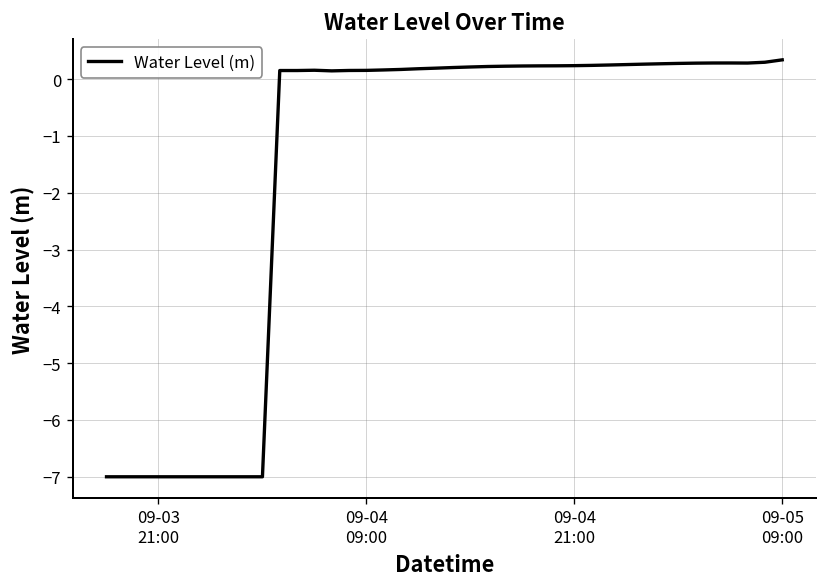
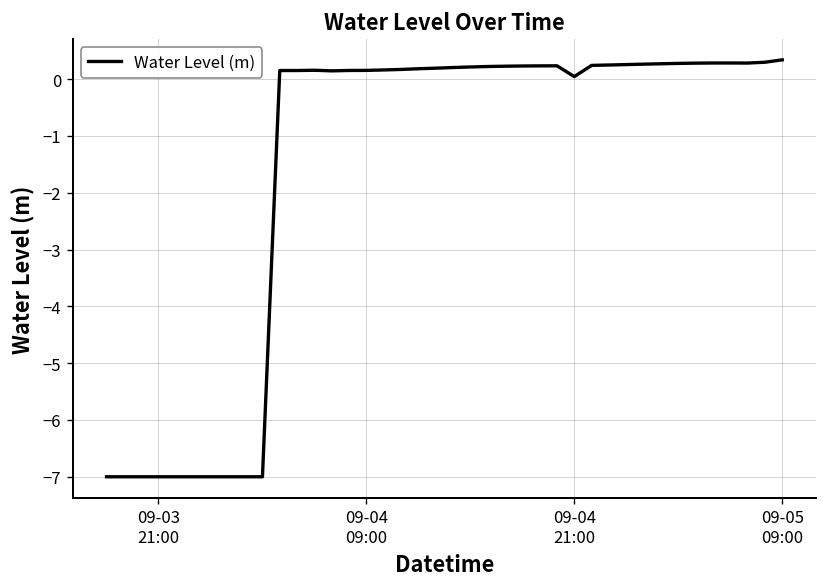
09-04 21:00: 0.2 -> 0.0
